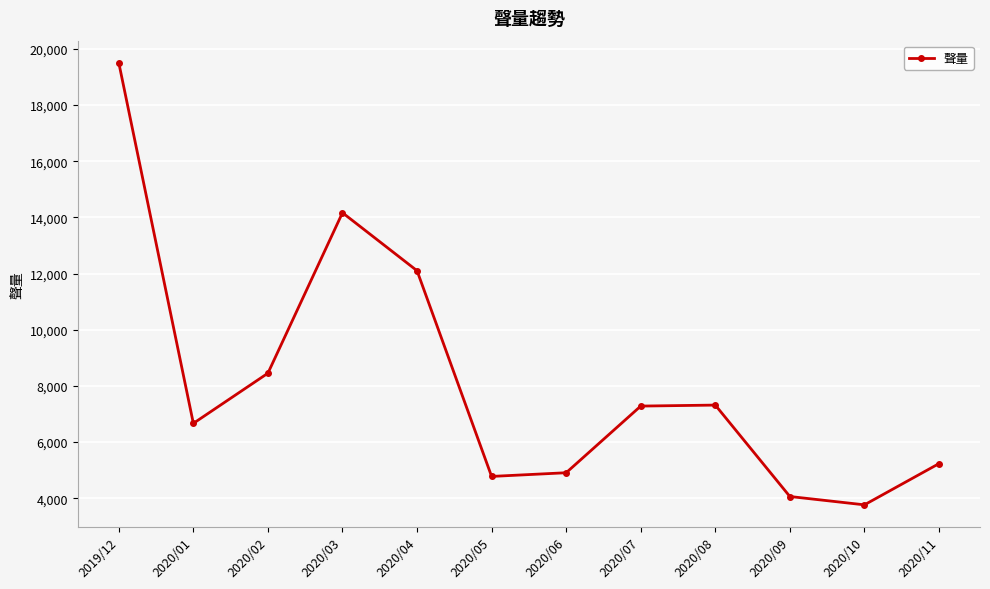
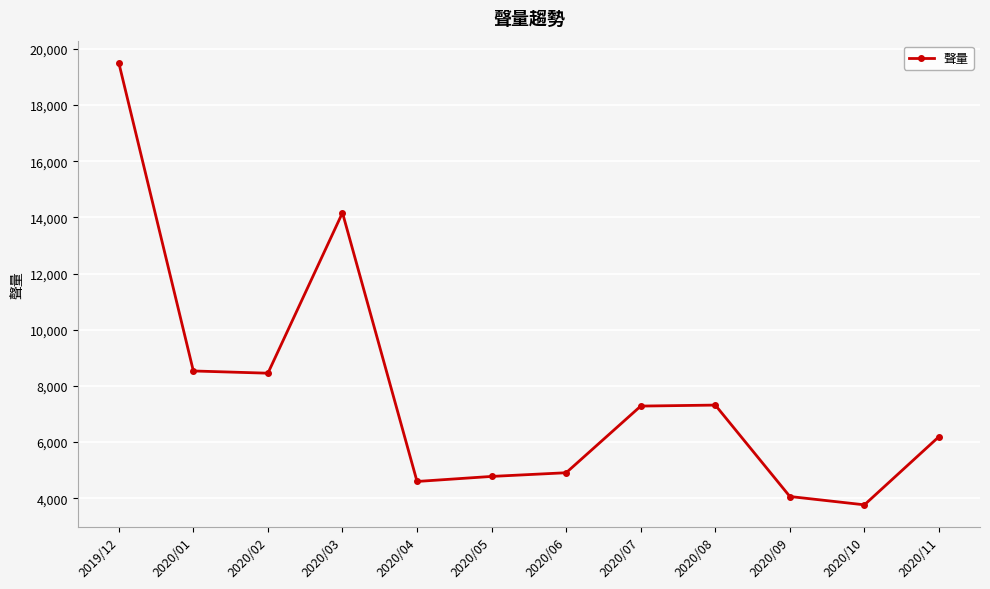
2020/01: 6,700 -> 8,500
2020/04: 12,100 -> 4,600
2020/11: 5,200 -> 6,200
